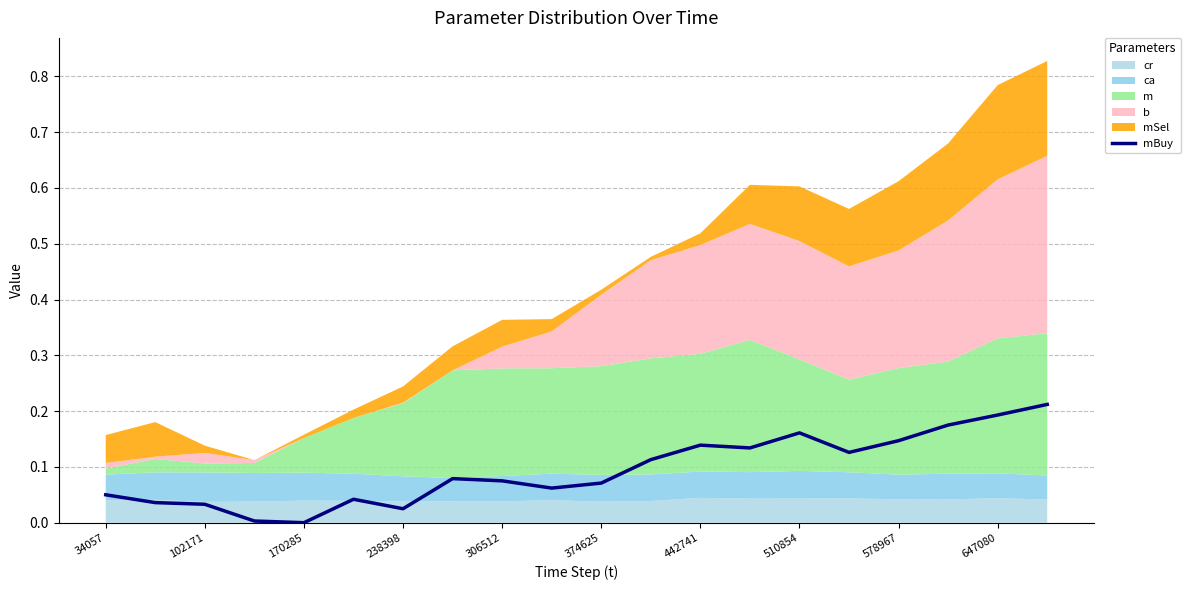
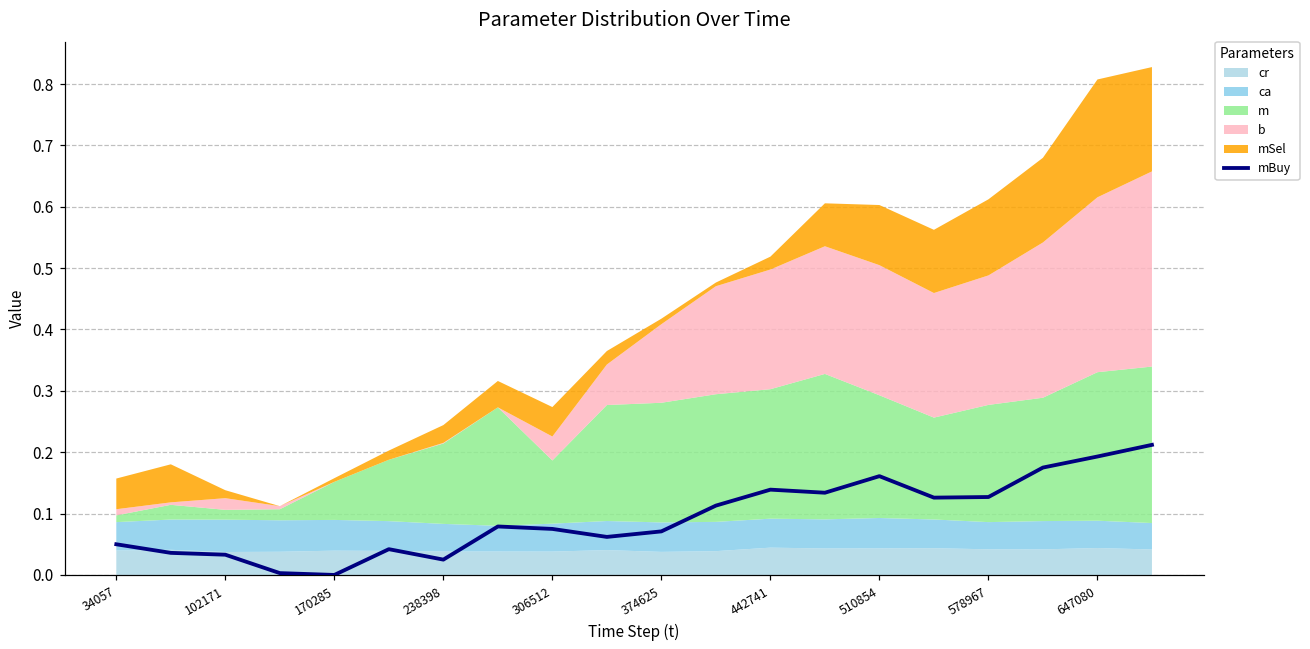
m, 306512: 0.19 -> 0.10
mBuy, 578967: 0.15 -> 0.13
mSel, 647080: 0.17 -> 0.19
